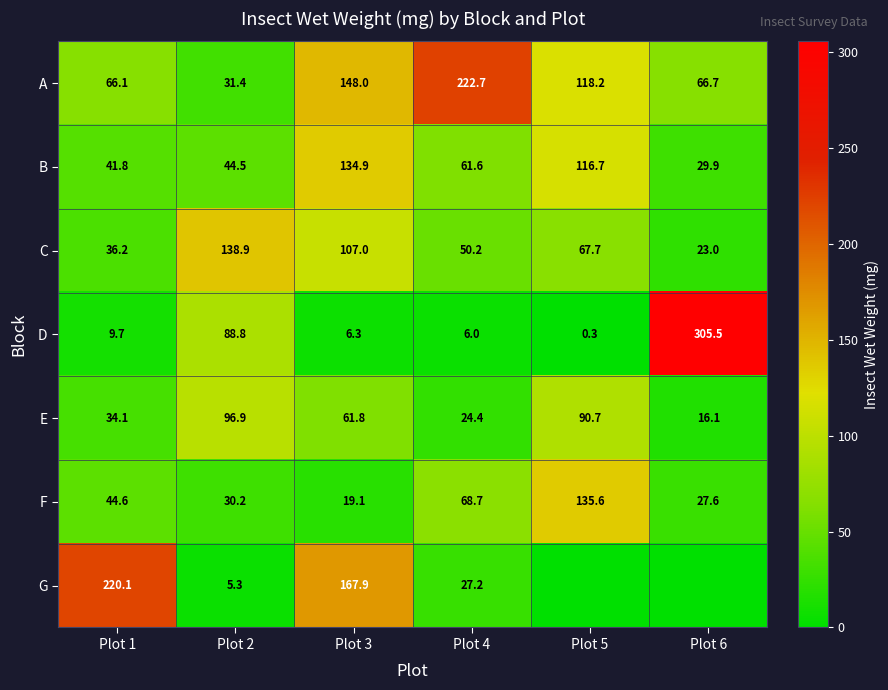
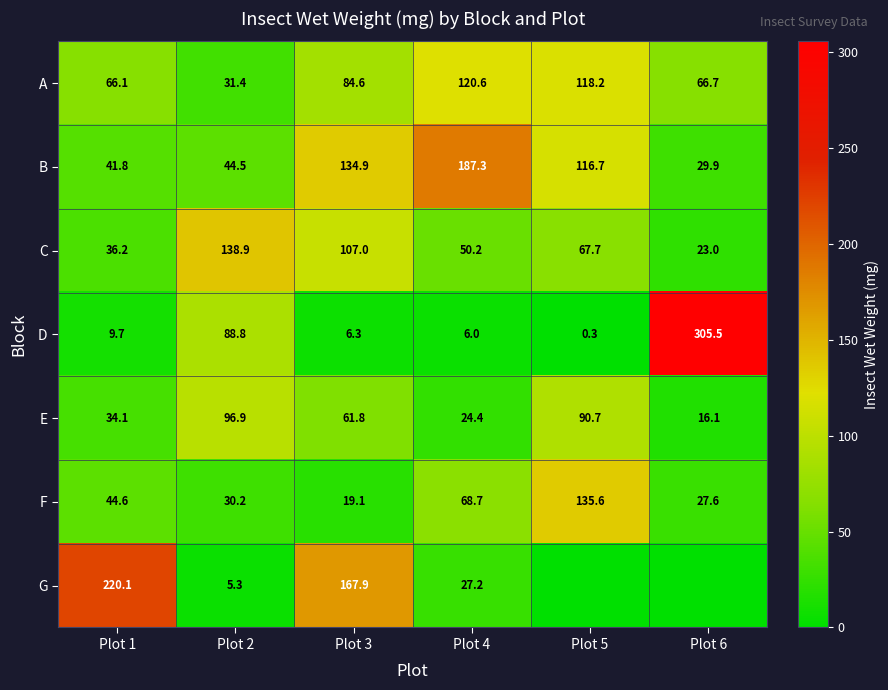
A, Plot 3: 148.0 -> 84.6
A, Plot 4: 222.7 -> 120.6
B, Plot 4: 61.6 -> 187.3
